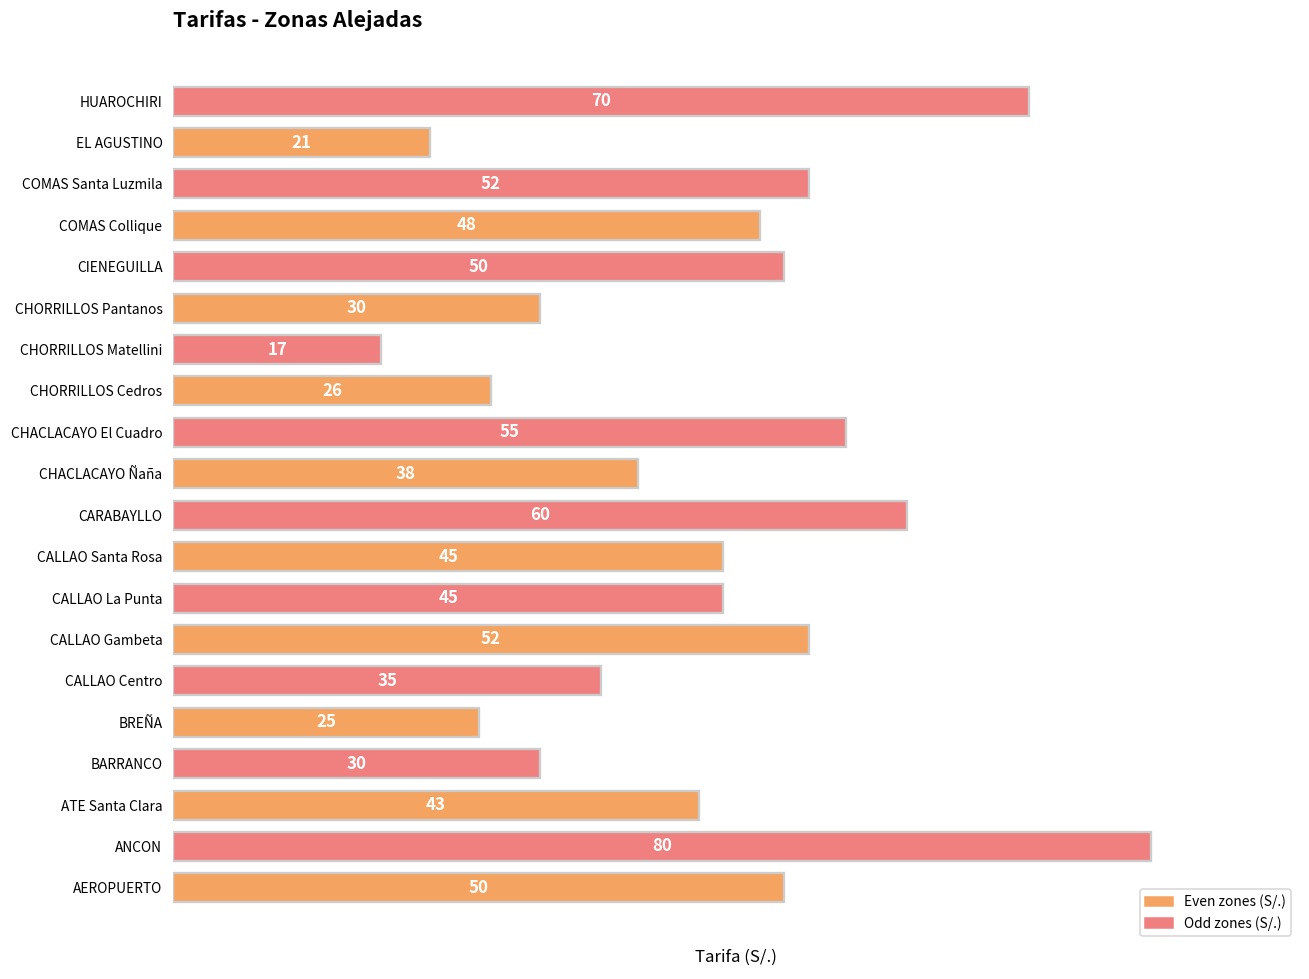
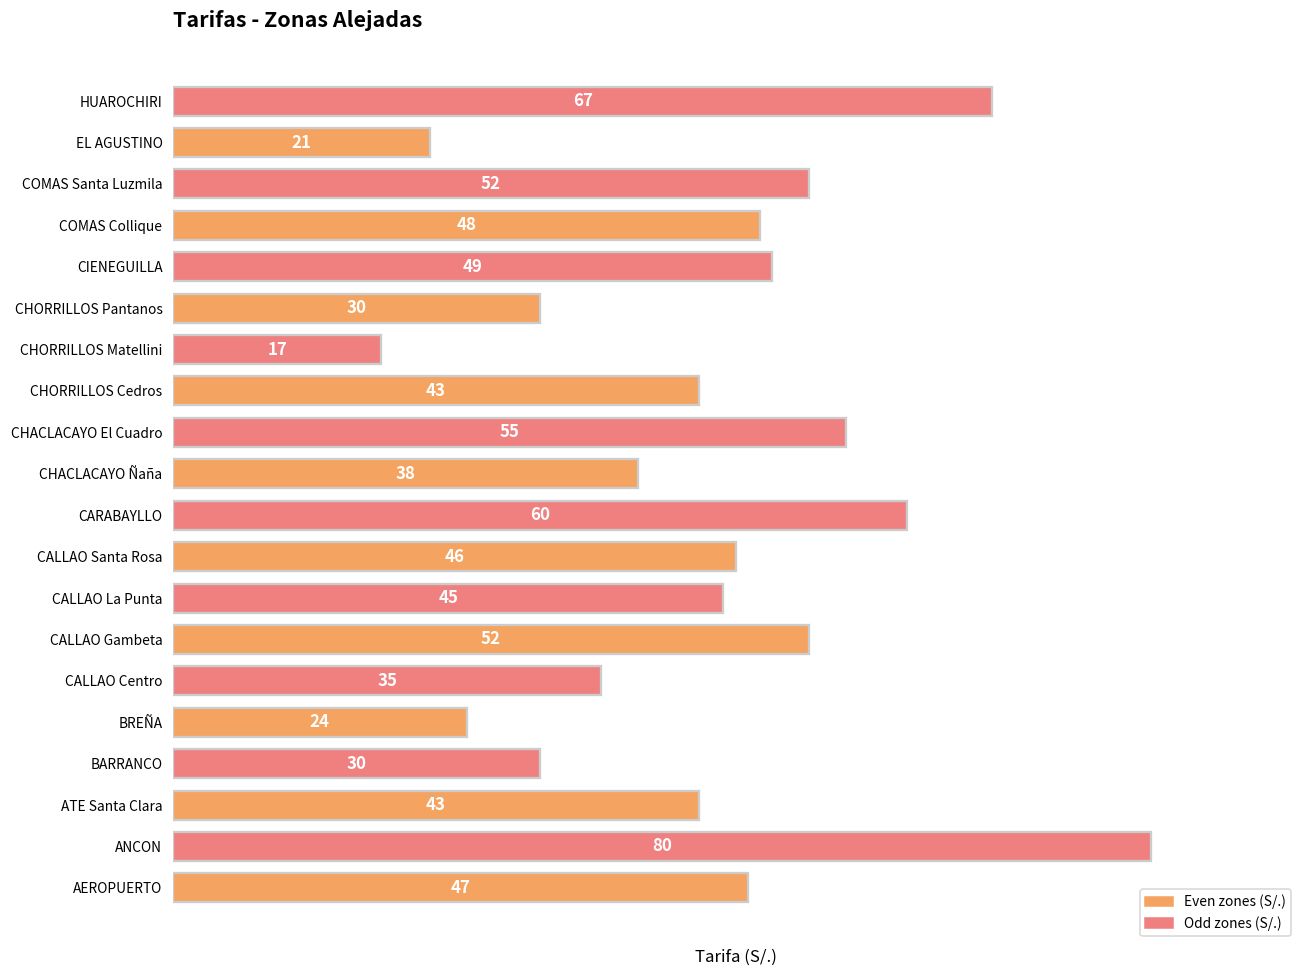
HUAROCHIRI: 70 -> 67
CIENEGUILLA: 50 -> 49
CHORRILLOS Cedros: 26 -> 43
CALLAO Santa Rosa: 45 -> 46
BREÑA: 25 -> 24
AEROPUERTO: 50 -> 47
